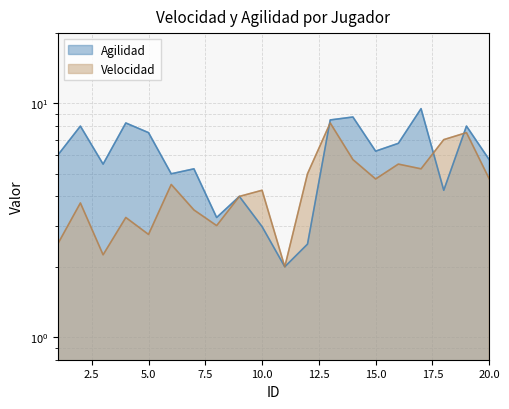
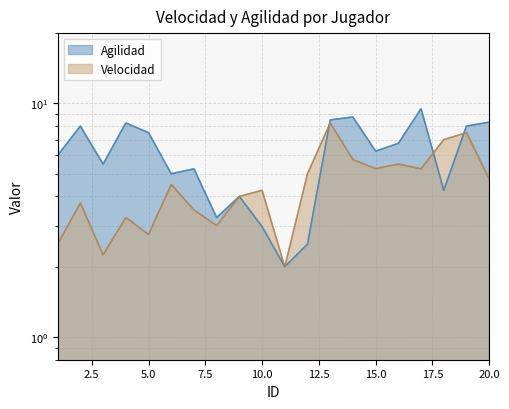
Velocidad, 15.0: 4.8 -> 5.3
Agilidad, 20.0: 5.8 -> 8.3
